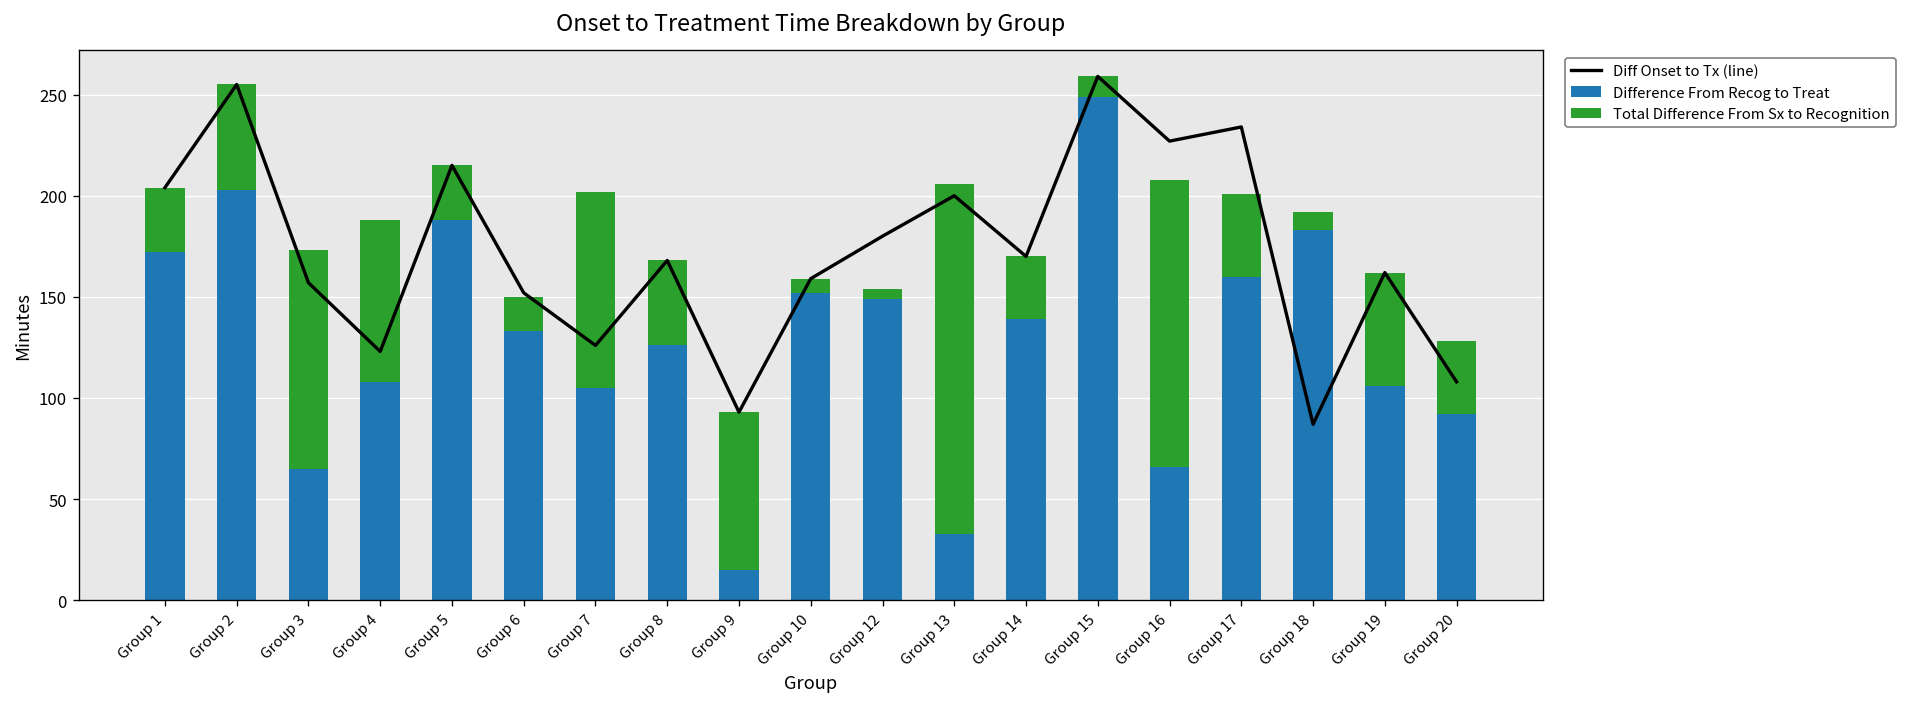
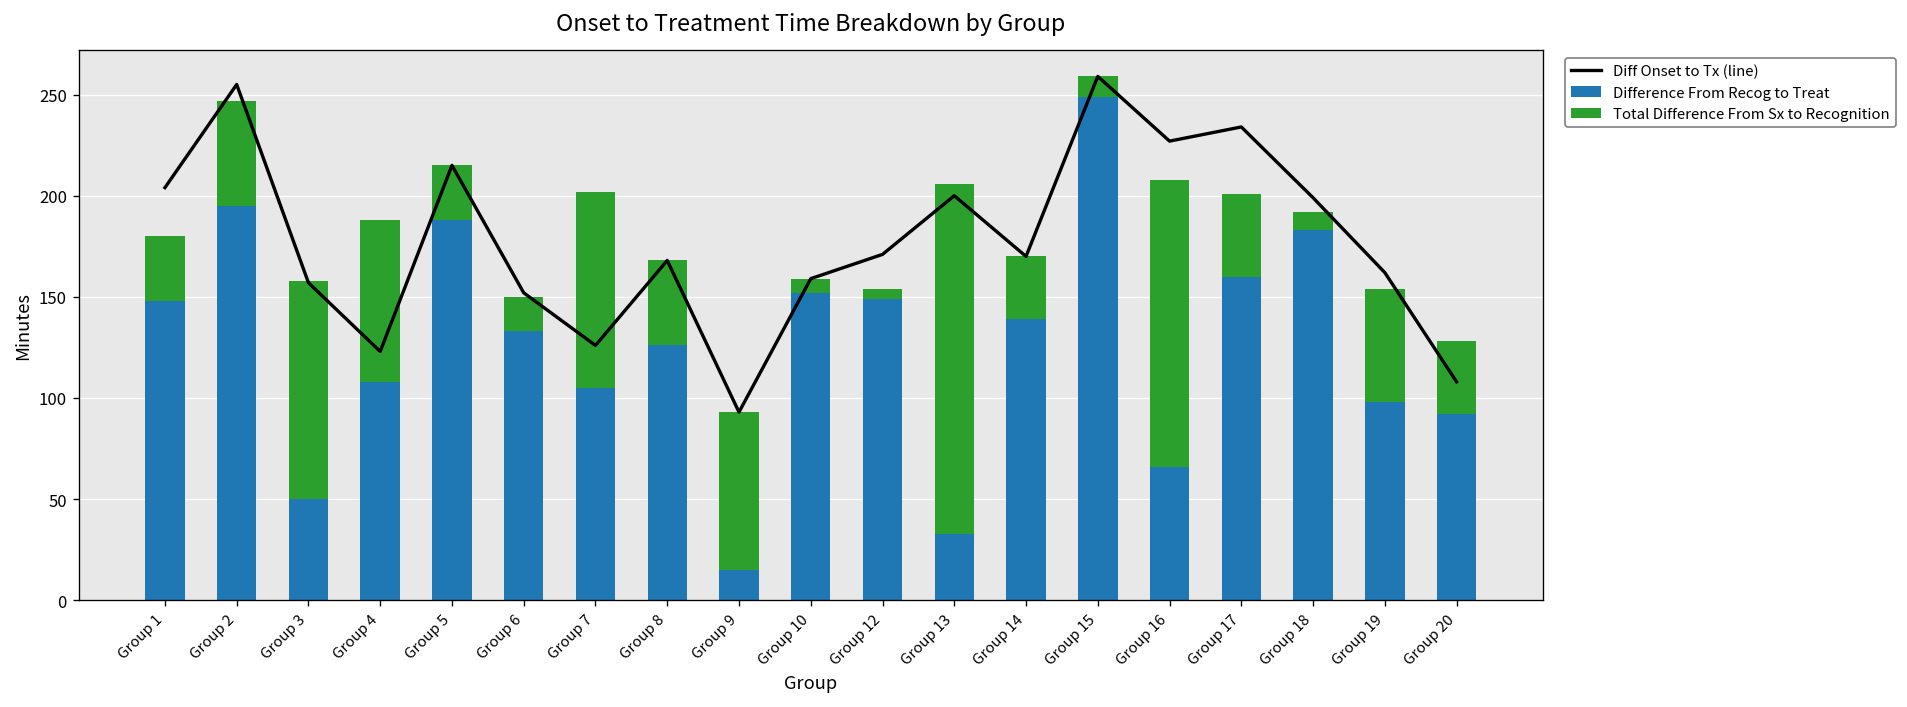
Difference From Recog to Treat, Group 1: 172 -> 148
Difference From Recog to Treat, Group 2: 203 -> 195
Difference From Recog to Treat, Group 3: 65 -> 50
Diff Onset to Tx (line), Group 12: 180 -> 171
Diff Onset to Tx (line), Group 18: 87 -> 199
Difference From Recog to Treat, Group 19: 106 -> 98
